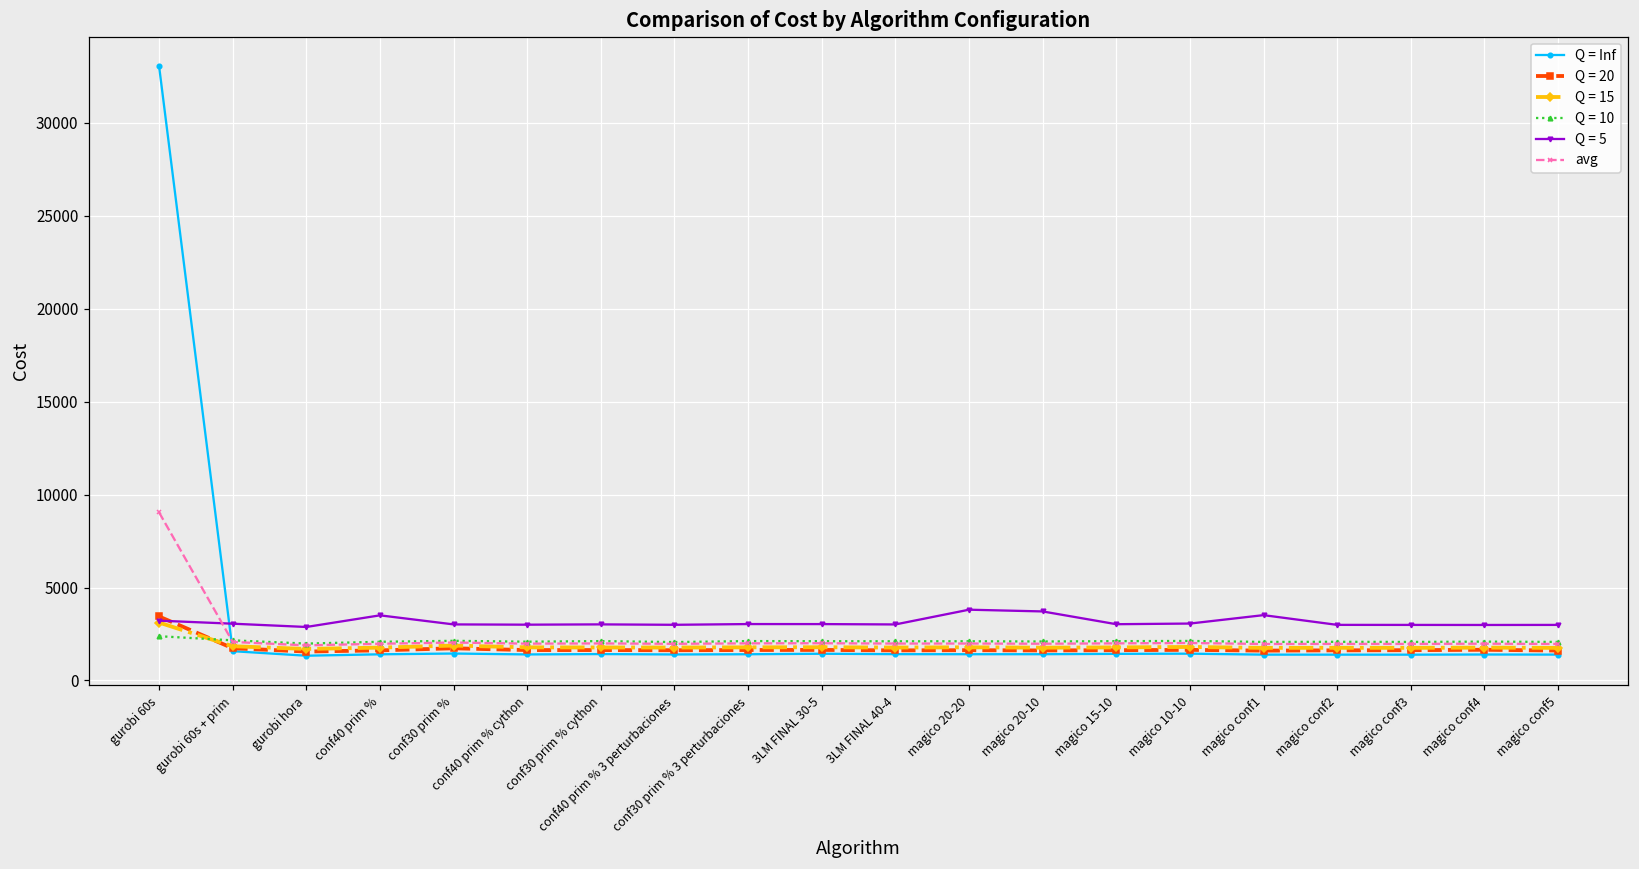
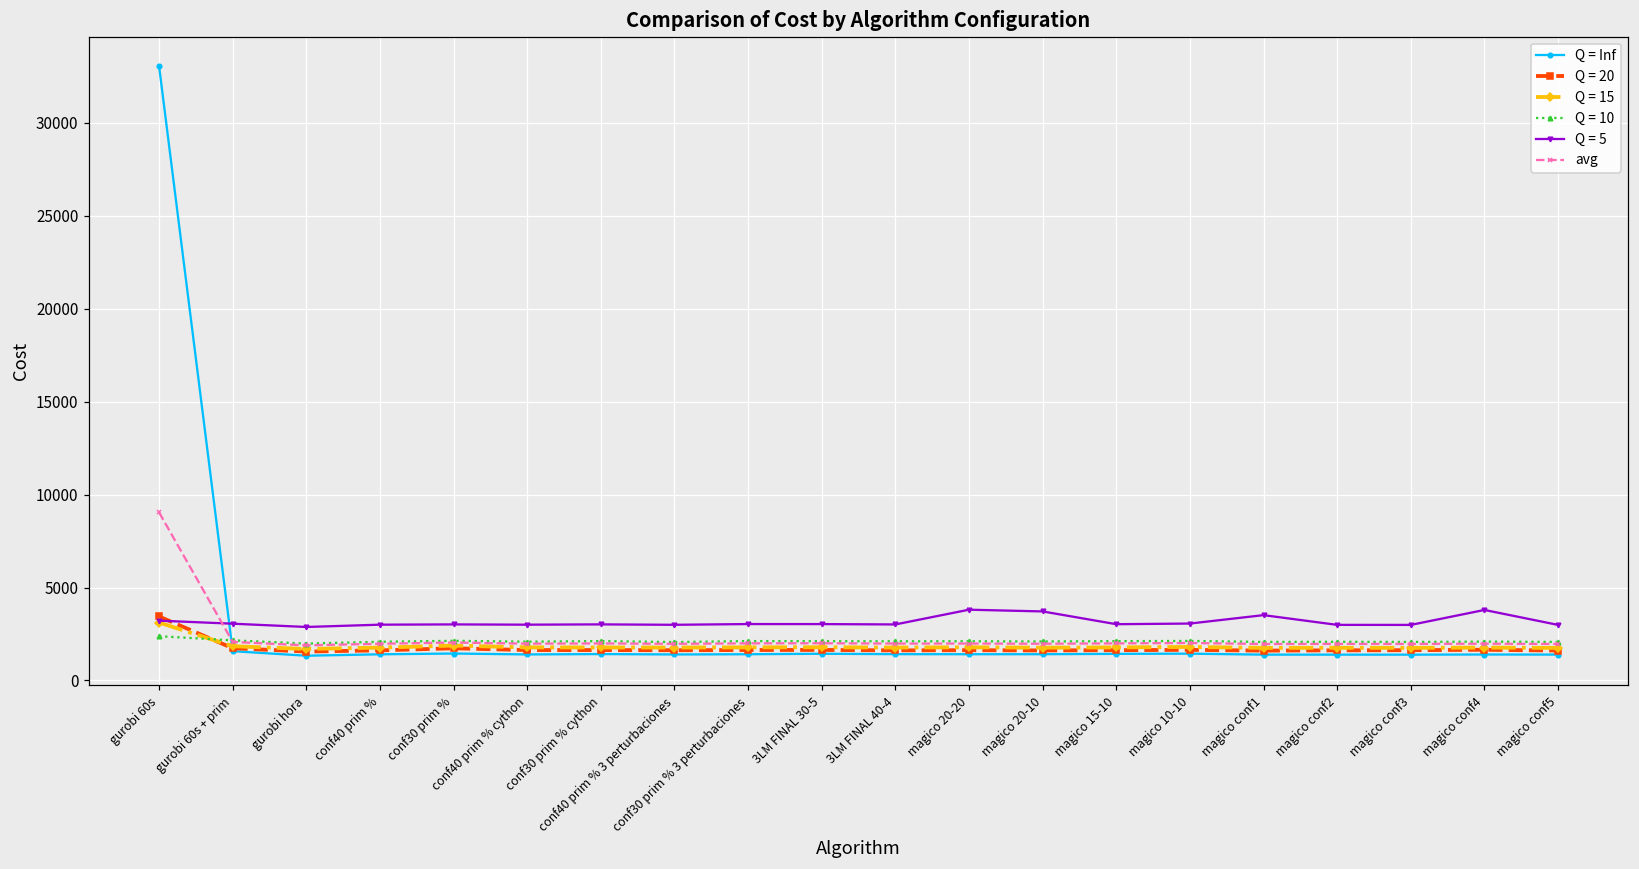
Q = 5, conf40 prim %: 3500 -> 3000
Q = 5, magico conf4: 3000 -> 3800
